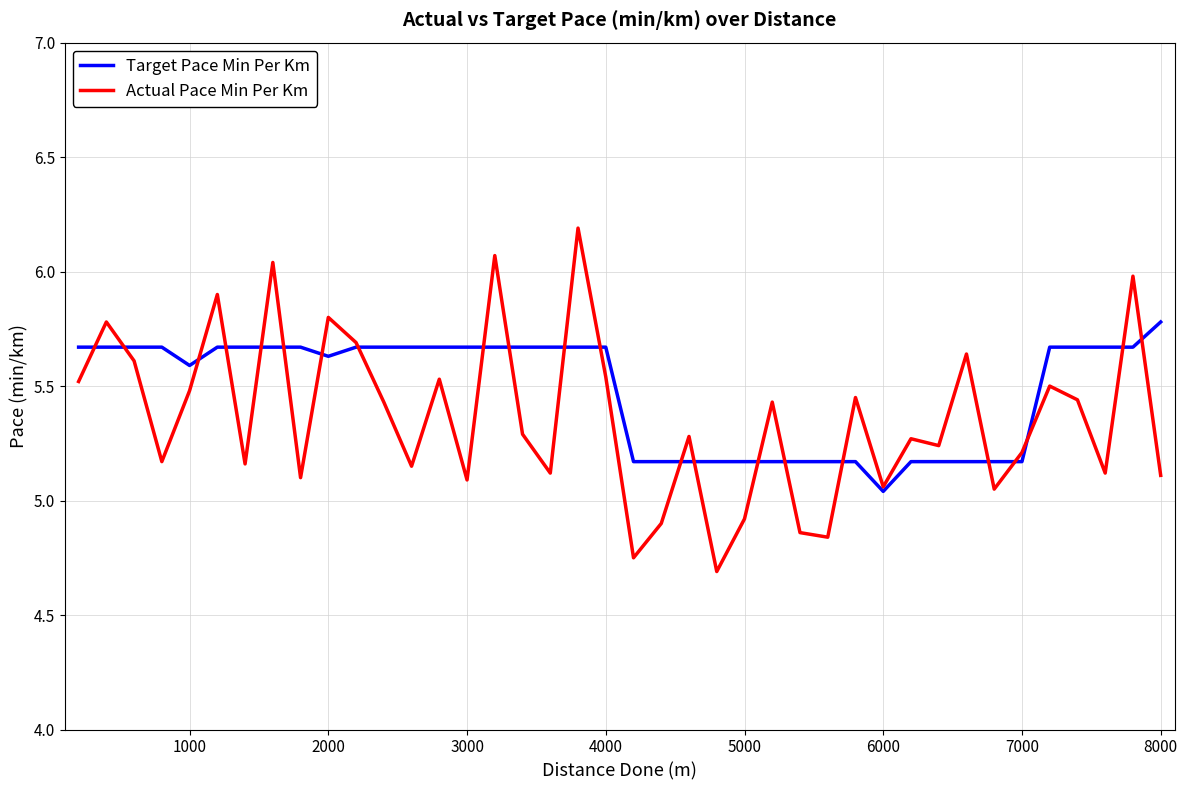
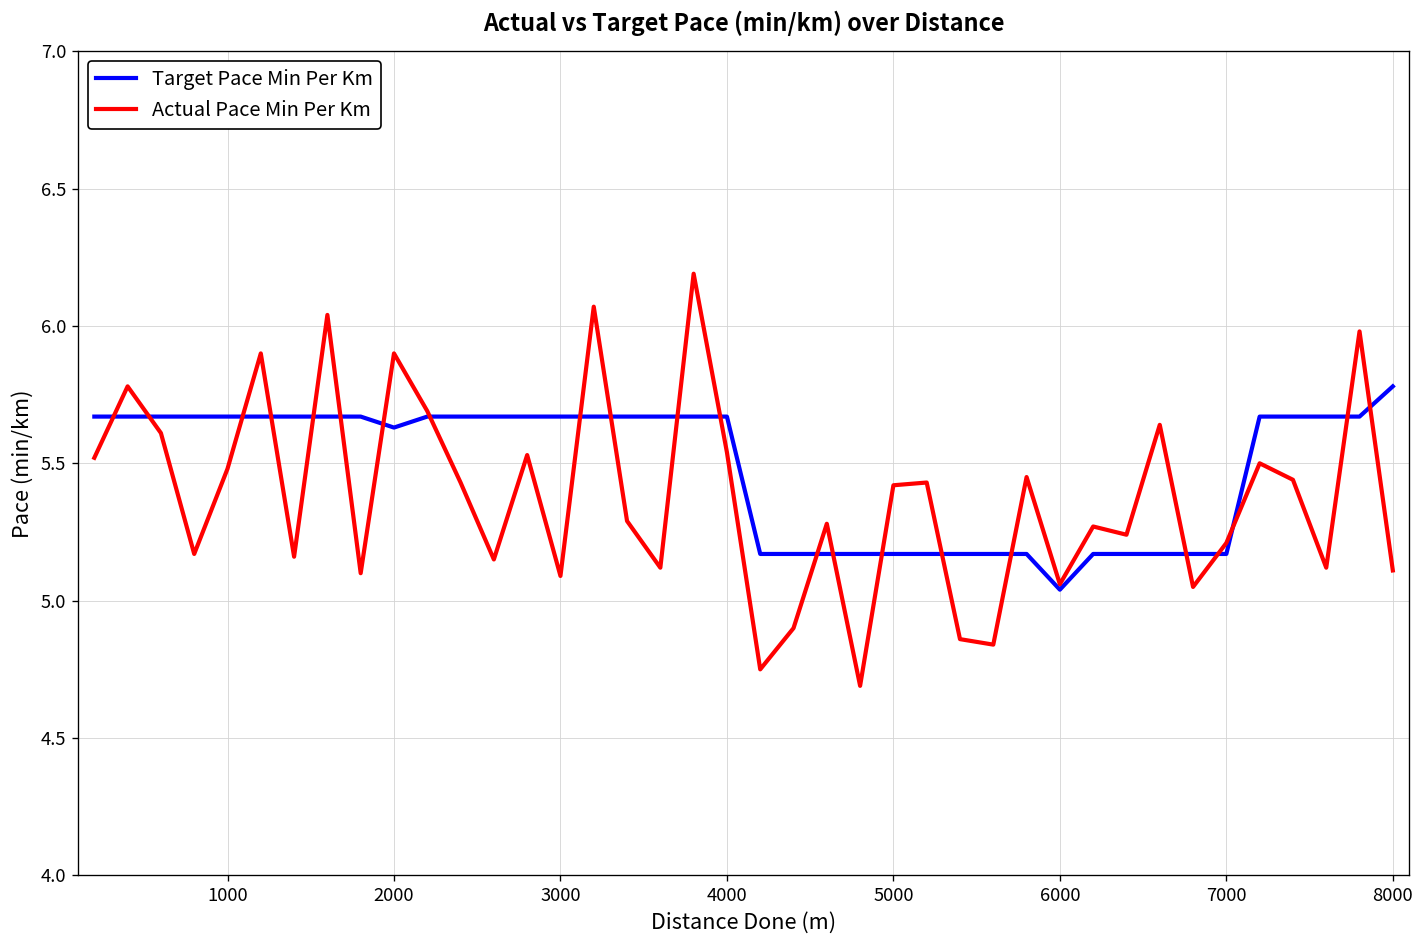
Target Pace Min Per Km, 1000: 5.59 -> 5.67
Actual Pace Min Per Km, 2000: 5.8 -> 5.9
Actual Pace Min Per Km, 5000: 4.92 -> 5.42
